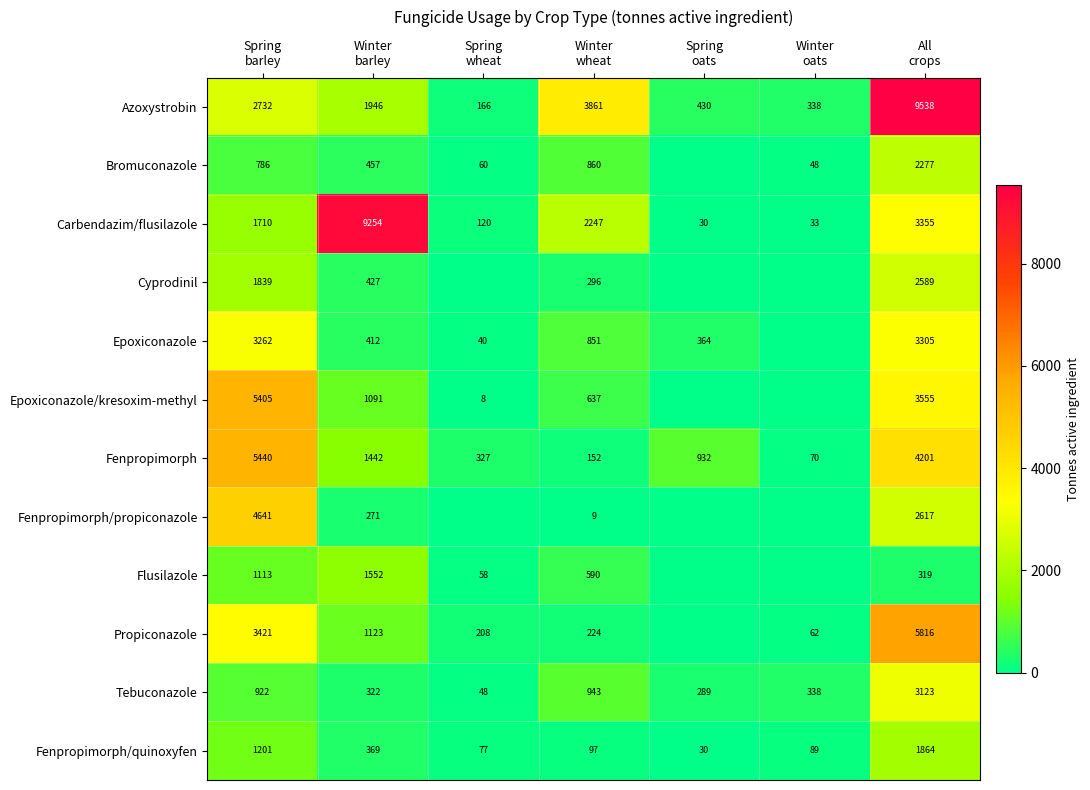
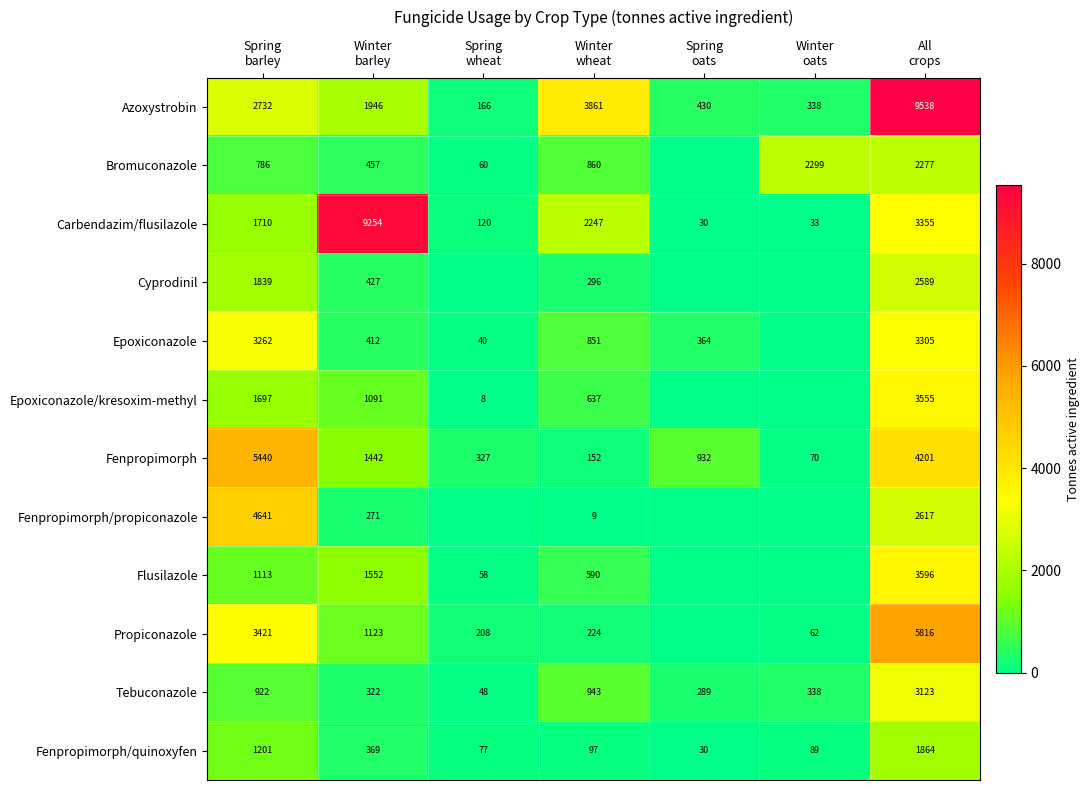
Bromuconazole, Winter oats: 48 -> 2299
Epoxiconazole/kresoxim-methyl, Spring barley: 5405 -> 1697
Flusilazole, All crops: 319 -> 3596
